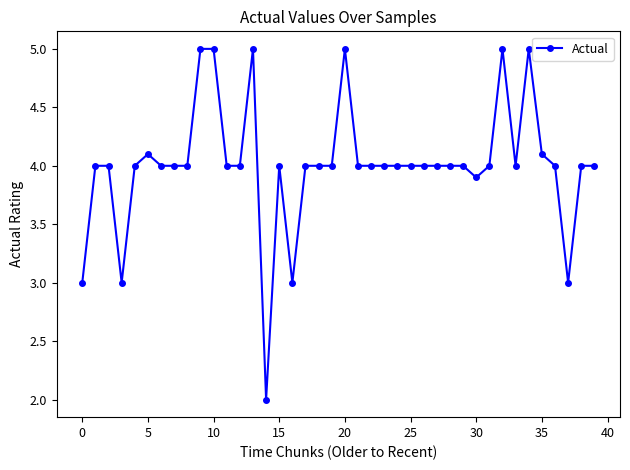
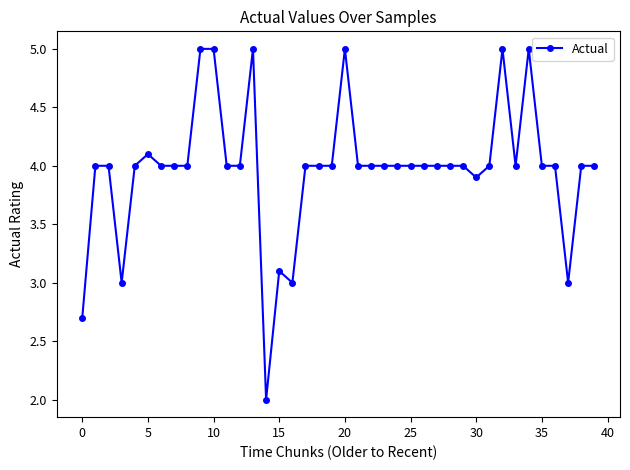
0: 3.0 -> 2.7
15: 4.0 -> 3.1
35: 4.1 -> 4.0
